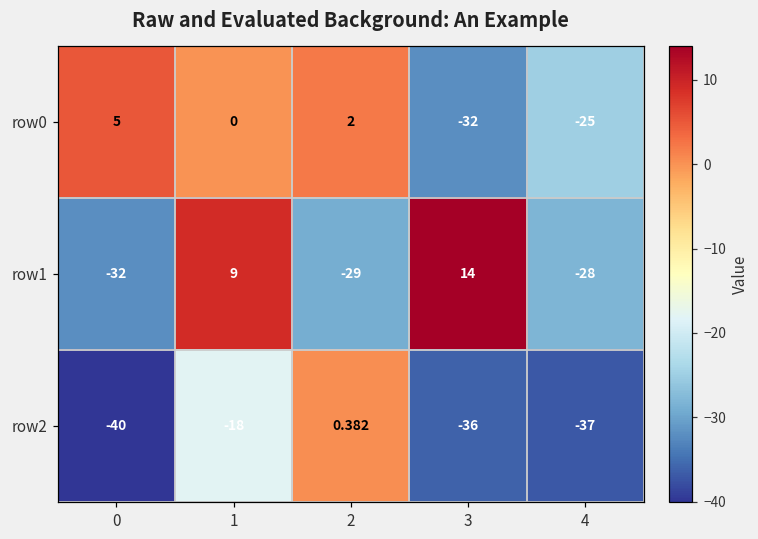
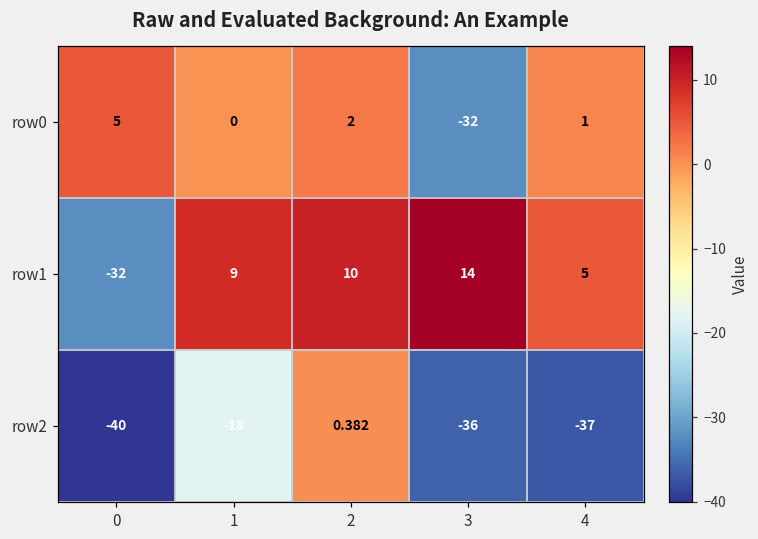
row0, 4: -25 -> 1
row1, 2: -29 -> 10
row1, 4: -28 -> 5
